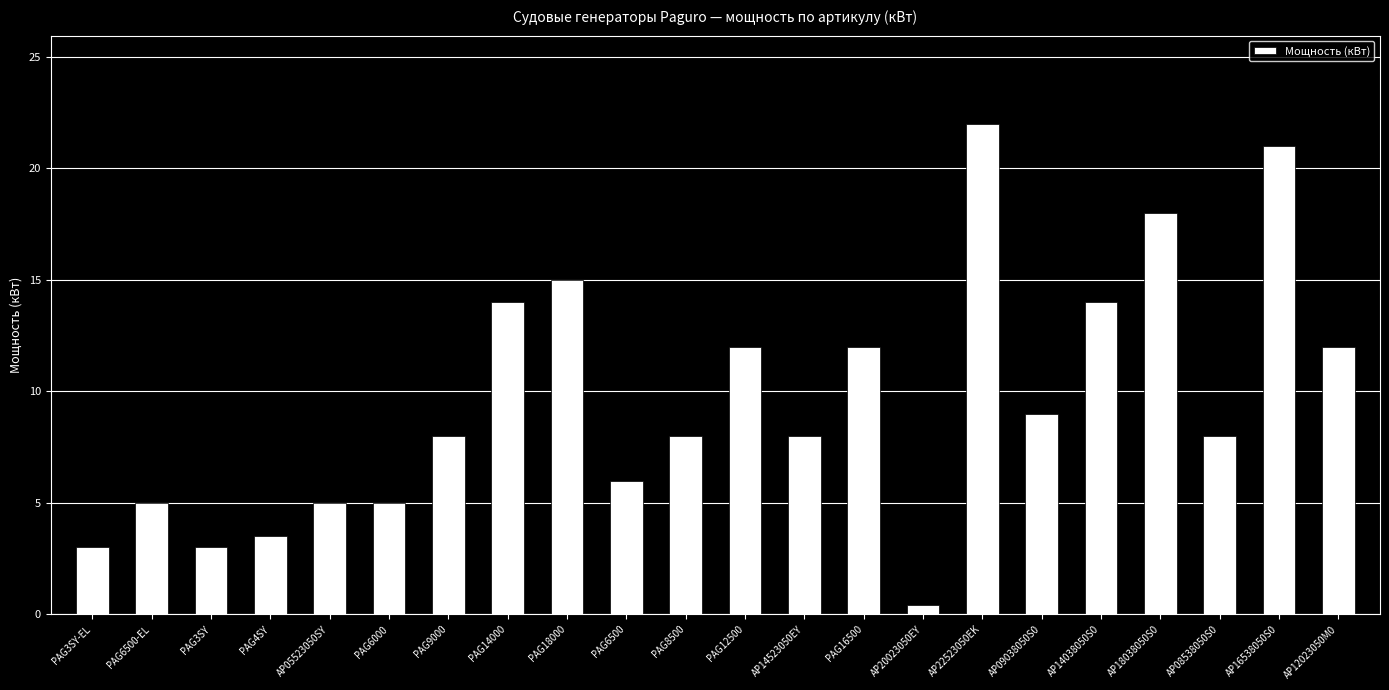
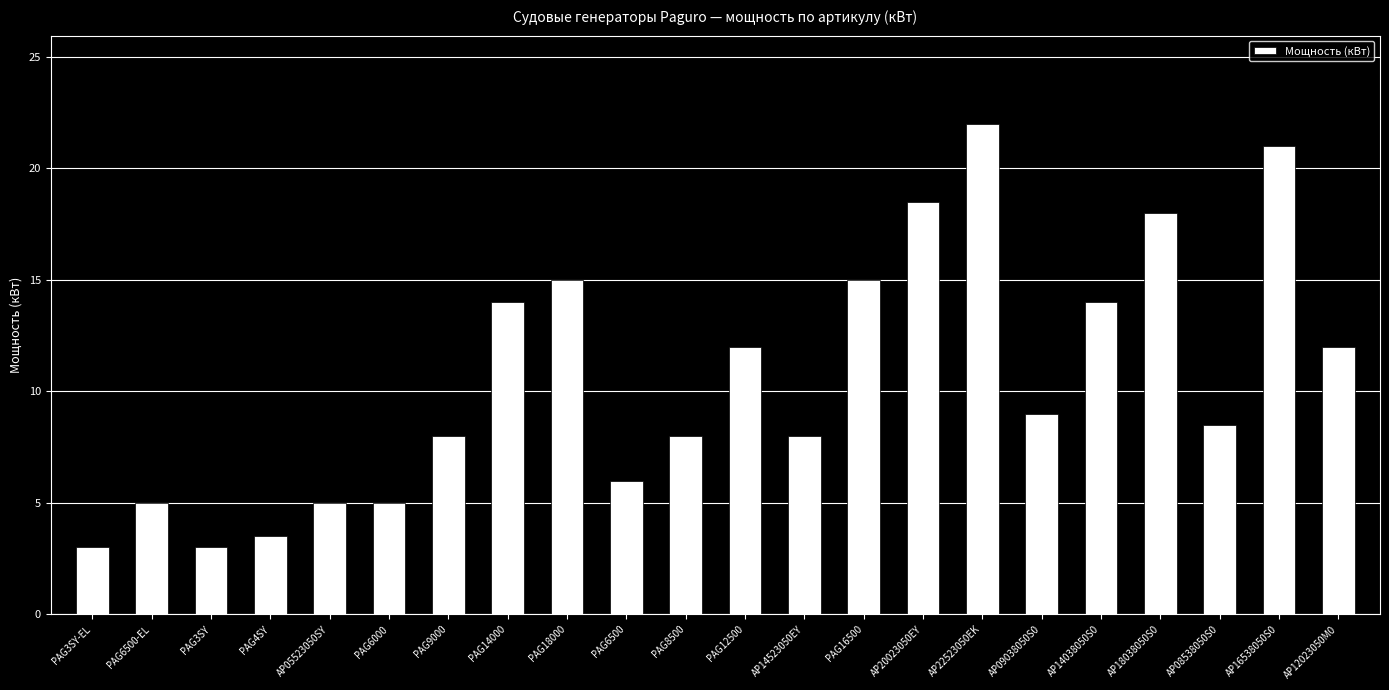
PAG16500: 12 -> 15
AP20023050EY: 0.4 -> 18.5
AP08538050S0: 8.0 -> 8.5
